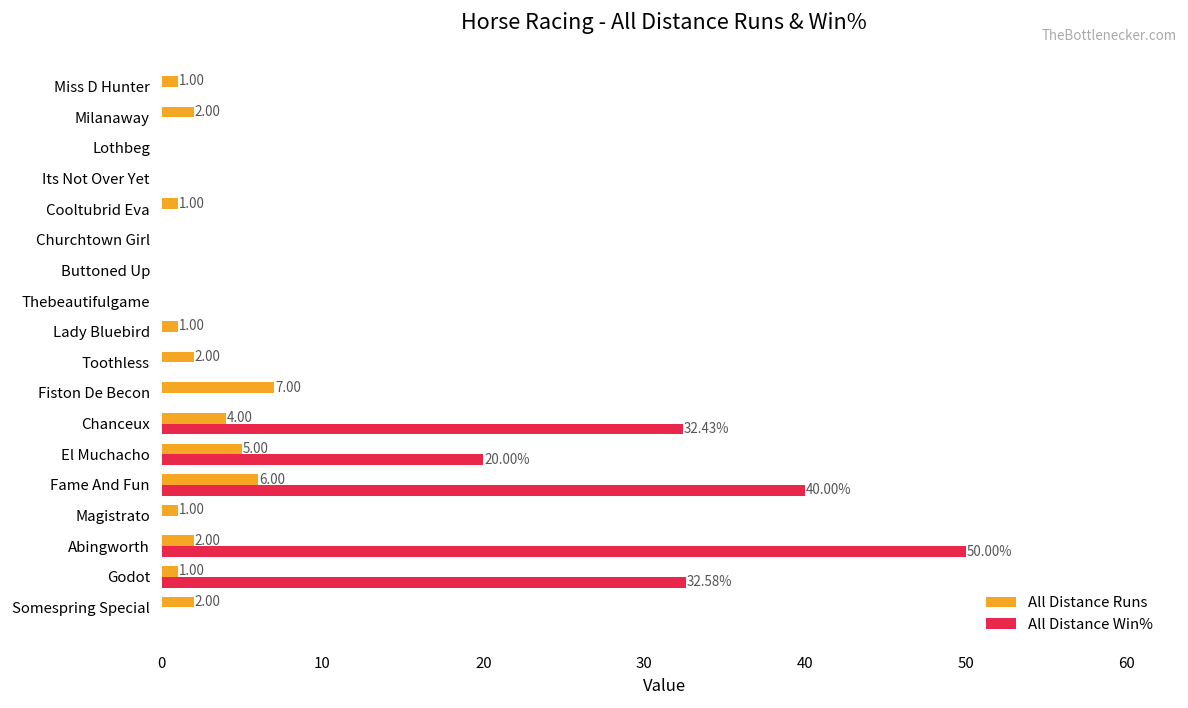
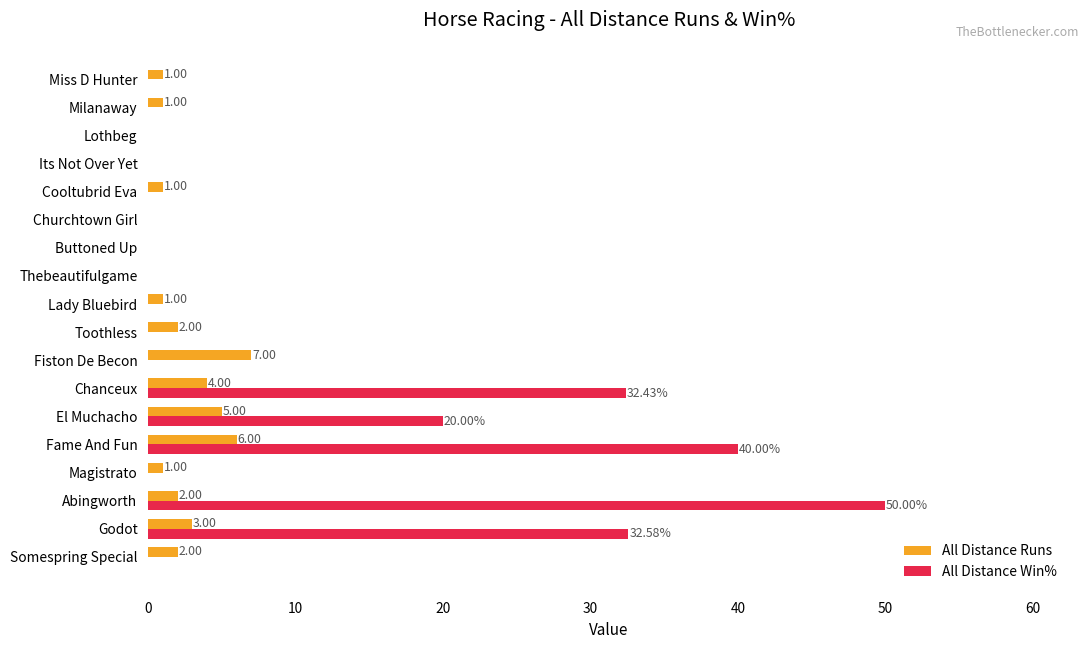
All Distance Runs, Milanaway: 2.00 -> 1.00
All Distance Runs, Godot: 1.00 -> 3.00
